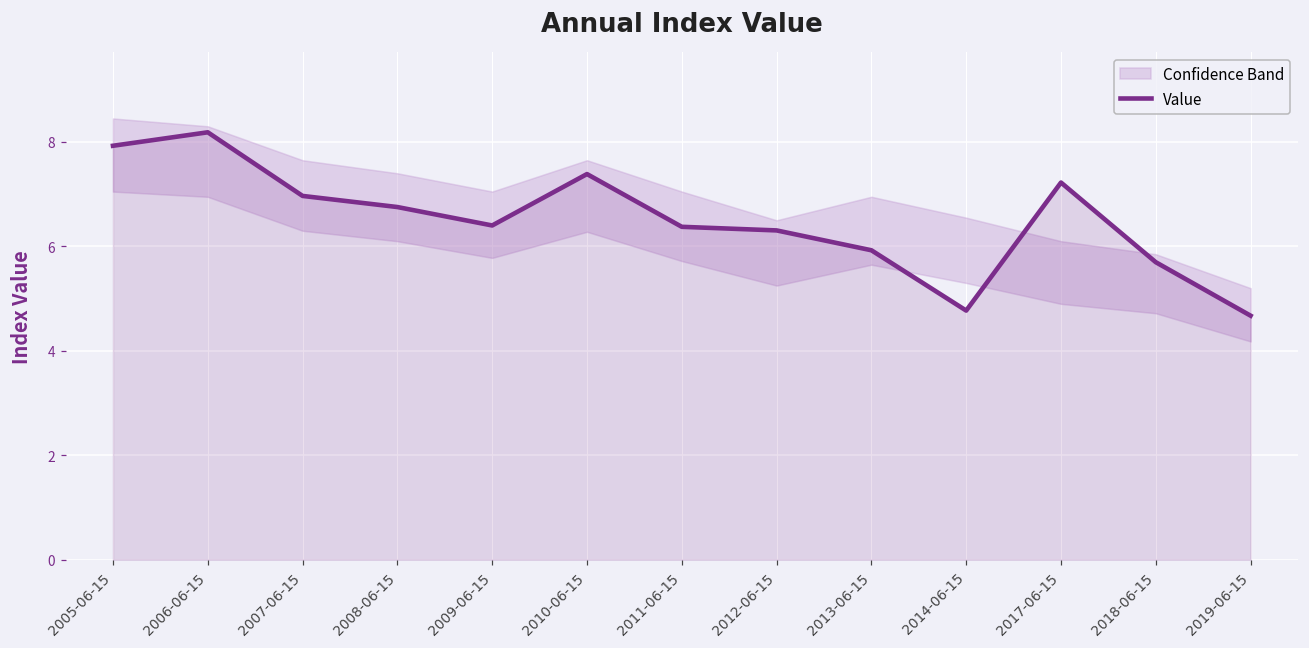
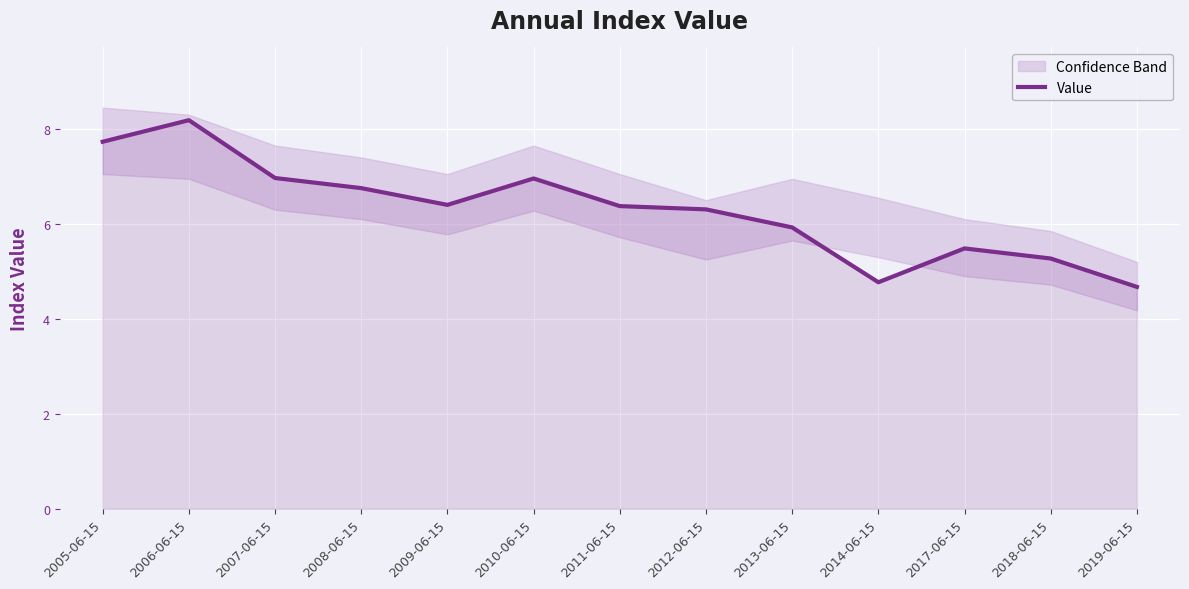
Value, 2005-06-15: 7.9 -> 7.7
Value, 2010-06-15: 7.4 -> 7.0
Value, 2017-06-15: 7.2 -> 5.5
Value, 2018-06-15: 5.7 -> 5.3
